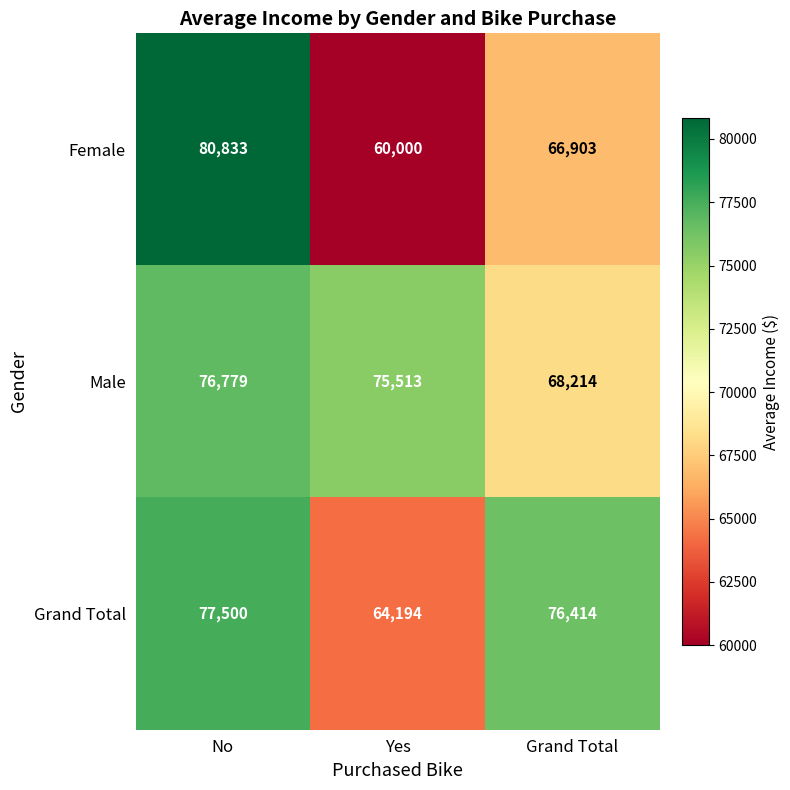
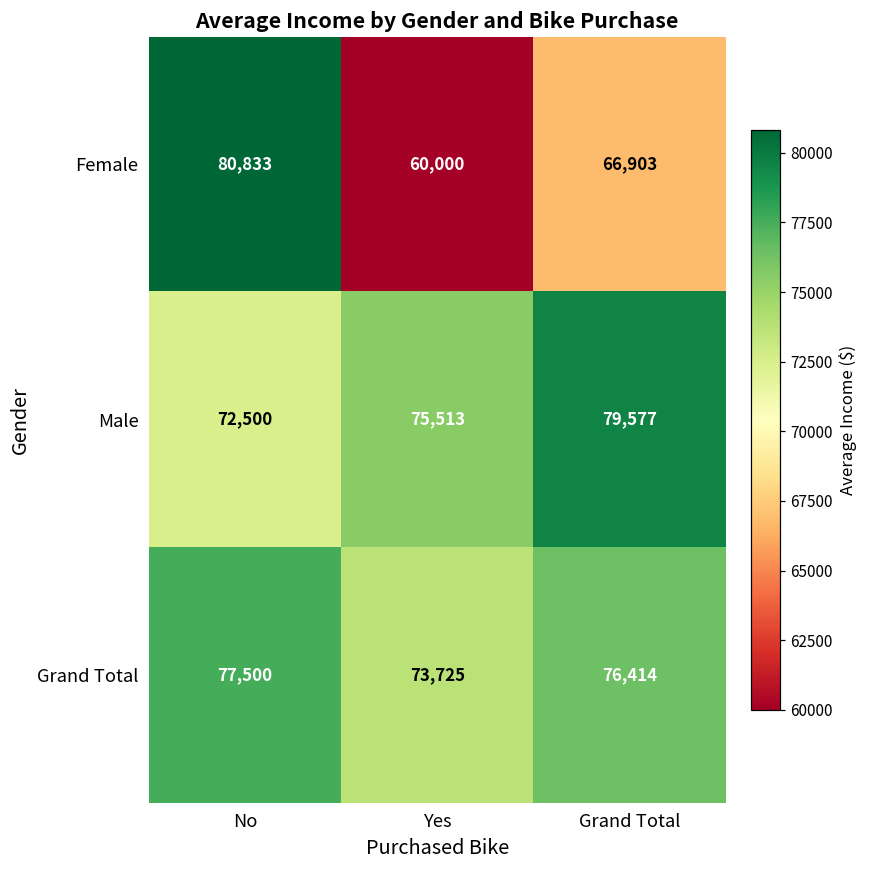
Male, No: 76,779 -> 72,500
Male, Grand Total: 68,214 -> 79,577
Grand Total, Yes: 64,194 -> 73,725
